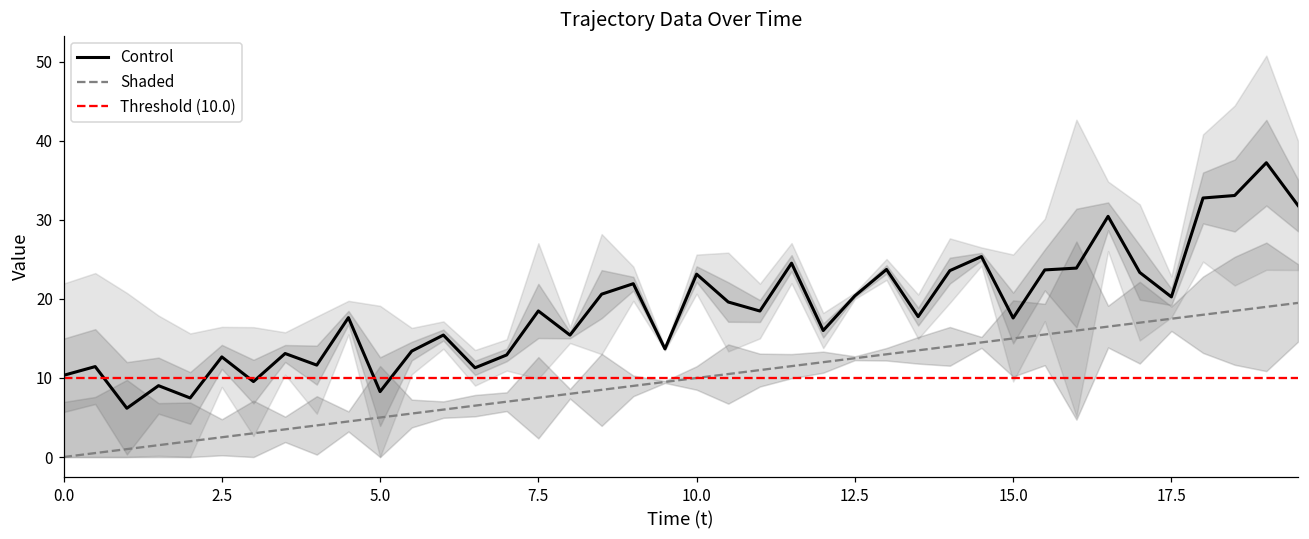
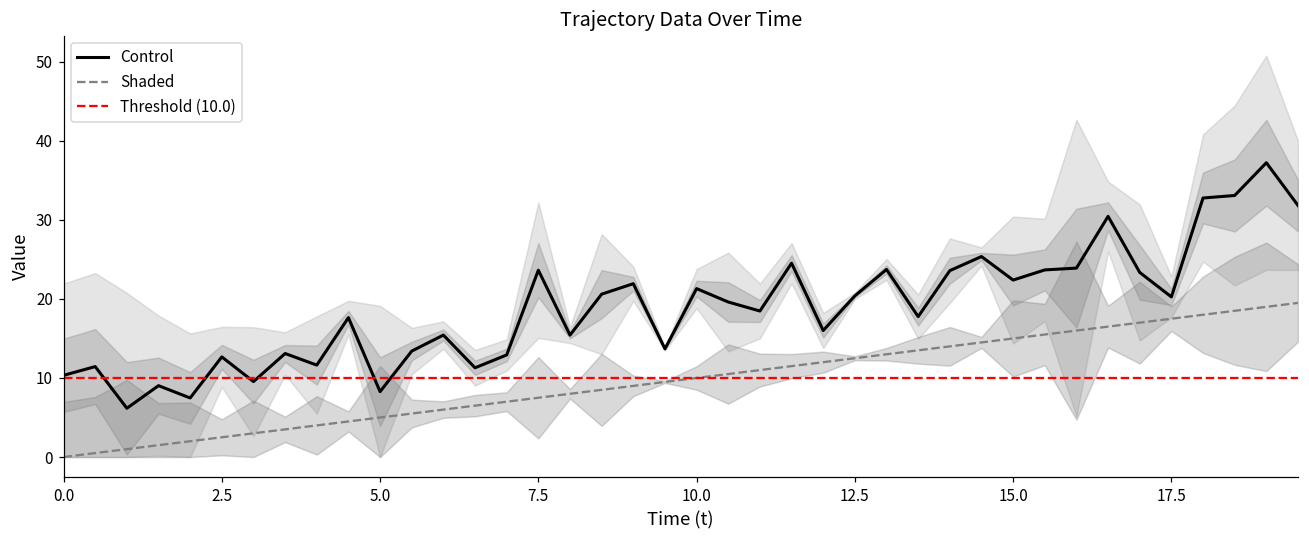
Control, 7.5: 18 -> 24
Control, 10.0: 23 -> 21
Control, 15.0: 18 -> 22
